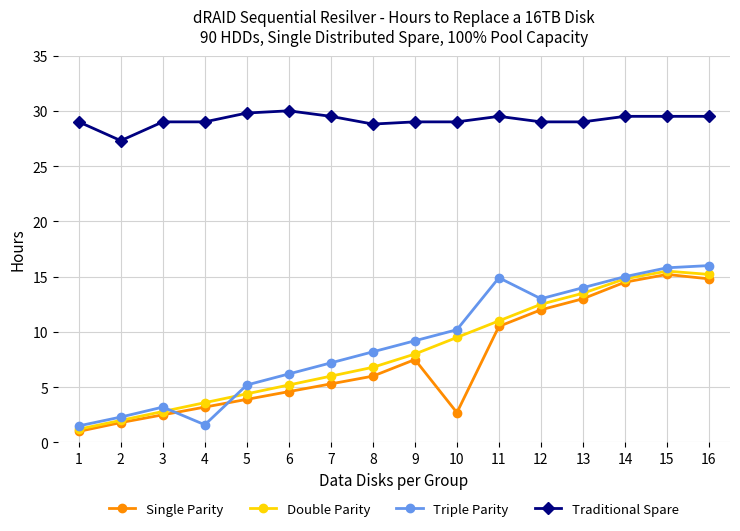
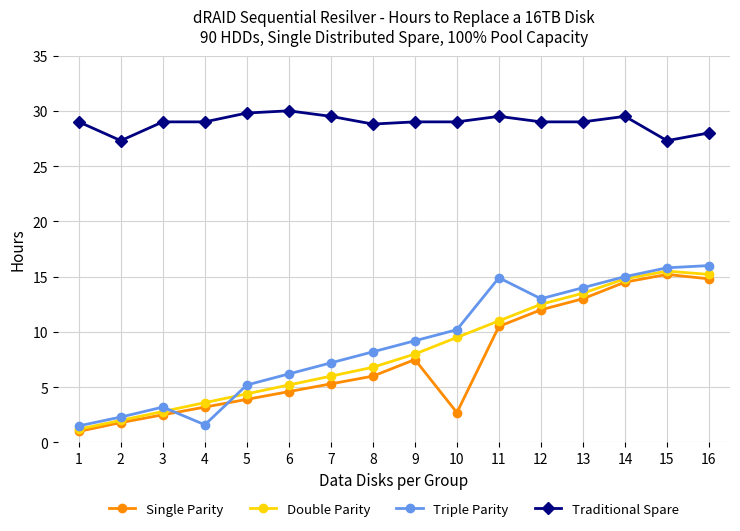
Traditional Spare, 15: 29.5 -> 27.3
Traditional Spare, 16: 29.5 -> 28.0
